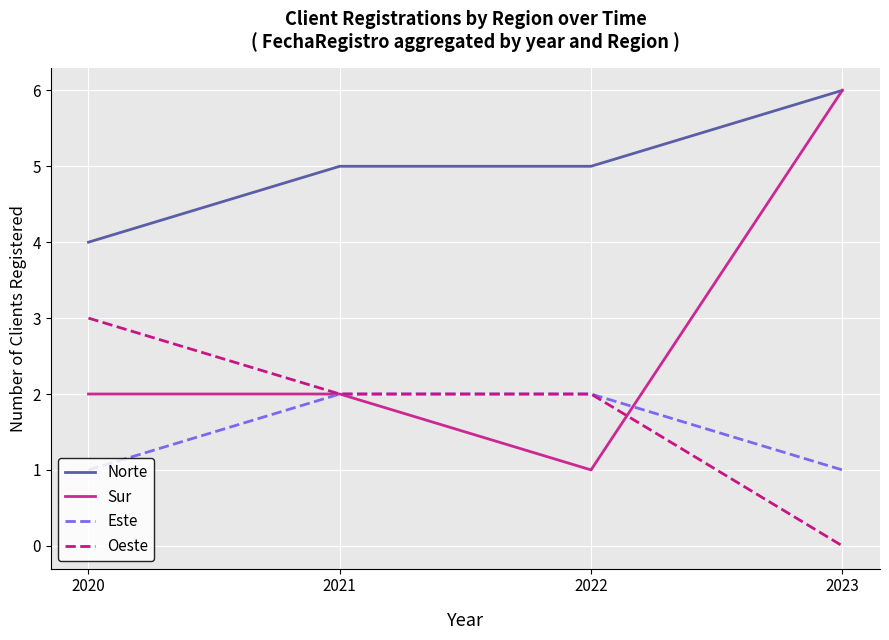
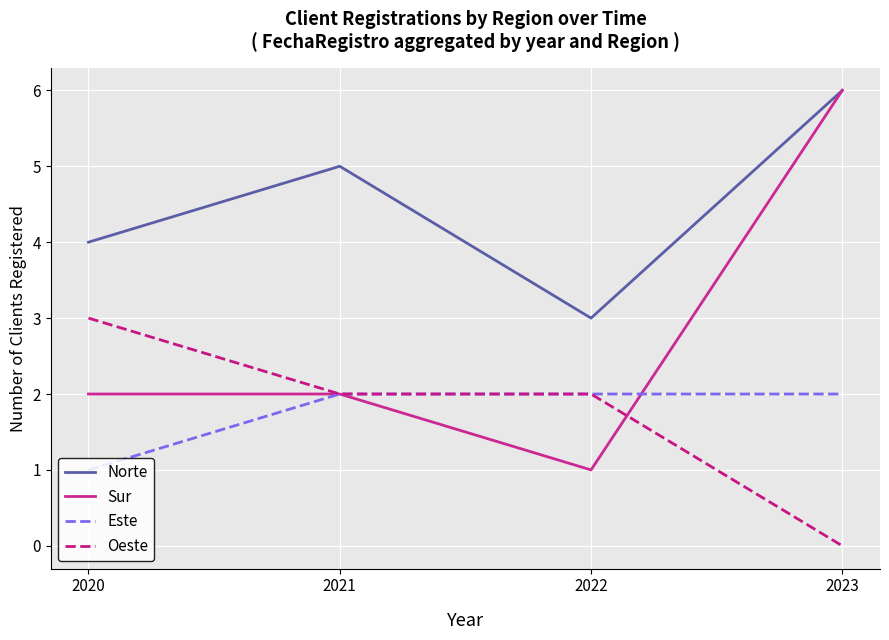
Norte, 2022: 5 -> 3
Este, 2023: 1 -> 2
